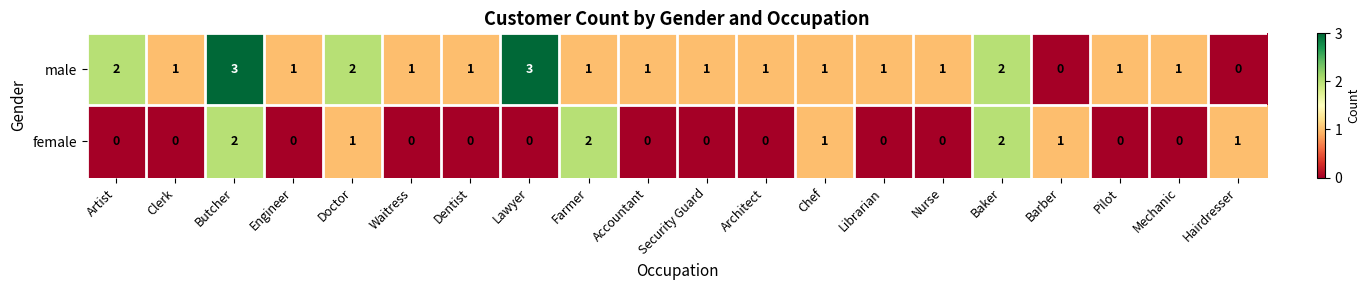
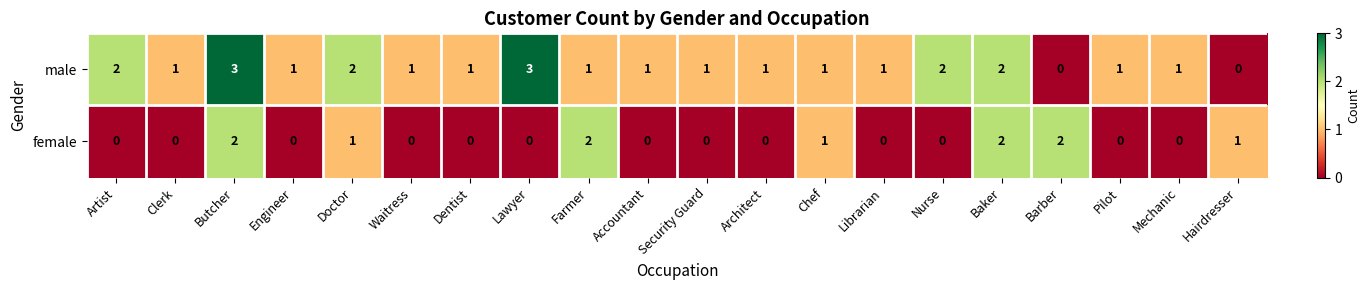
male, Nurse: 1 -> 2
female, Barber: 1 -> 2
